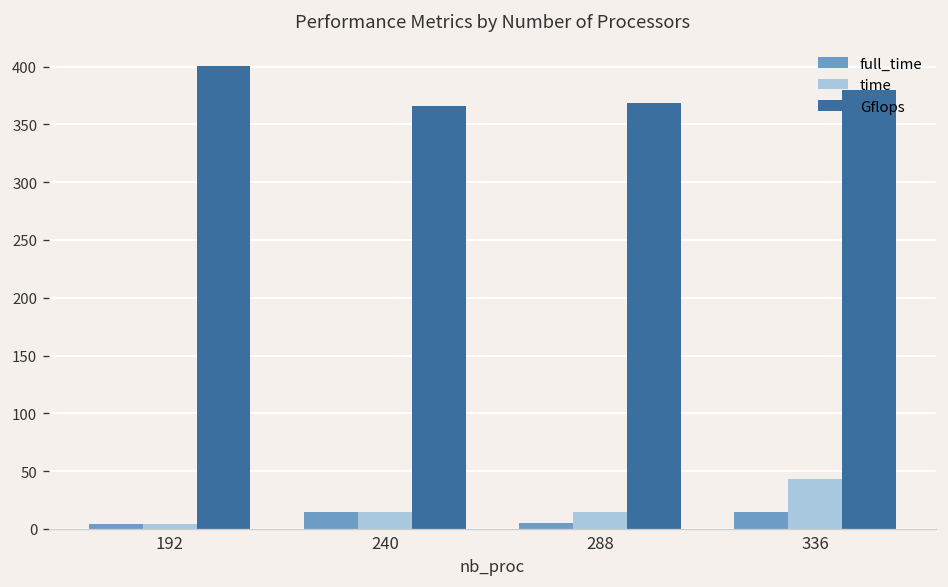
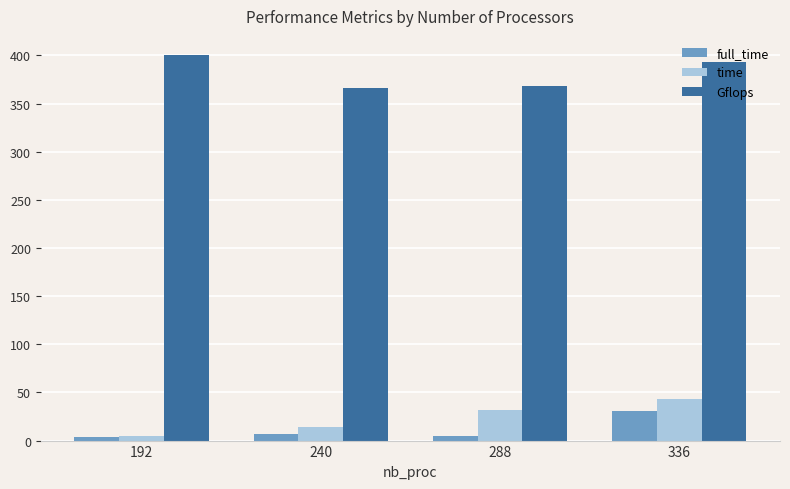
full_time, 240: 15 -> 7
time, 288: 10 -> 30
full_time, 336: 10 -> 30
Gflops, 336: 380 -> 390
